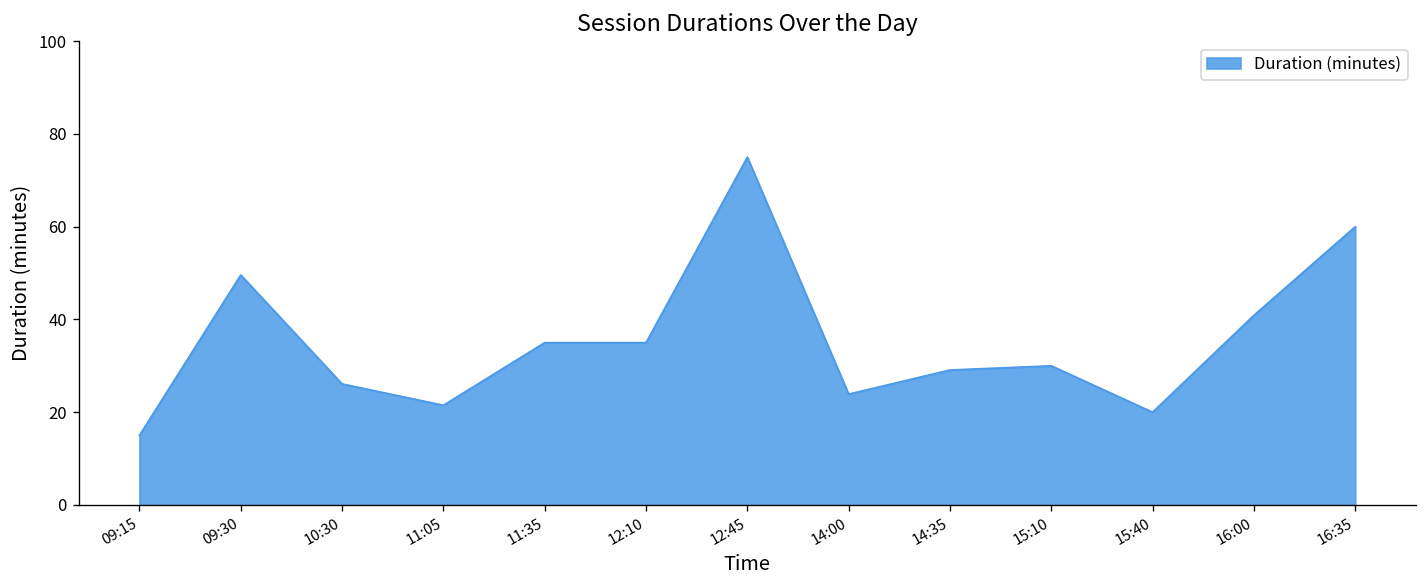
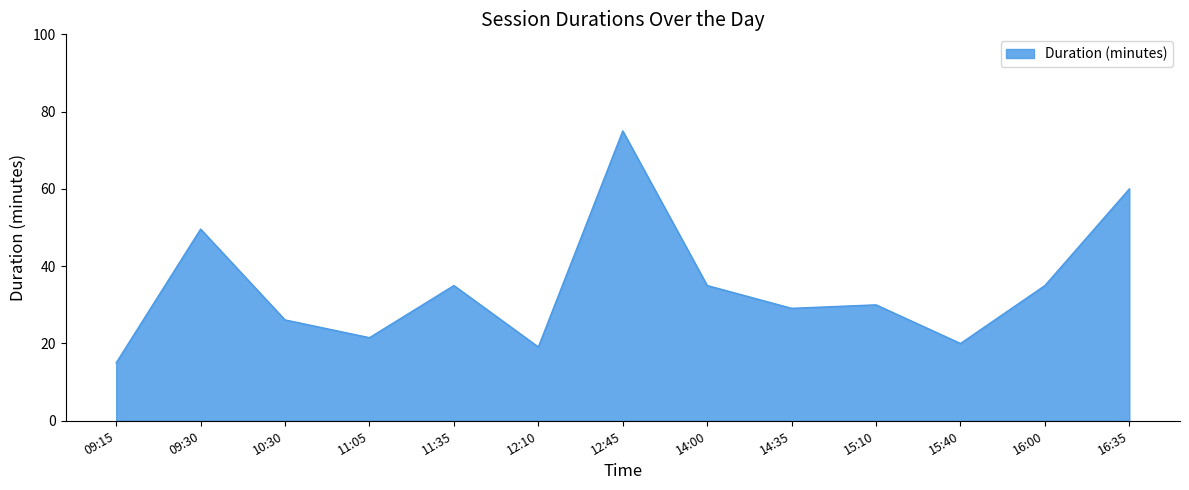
12:10: 35 -> 19
14:00: 24 -> 35
16:00: 41 -> 35
